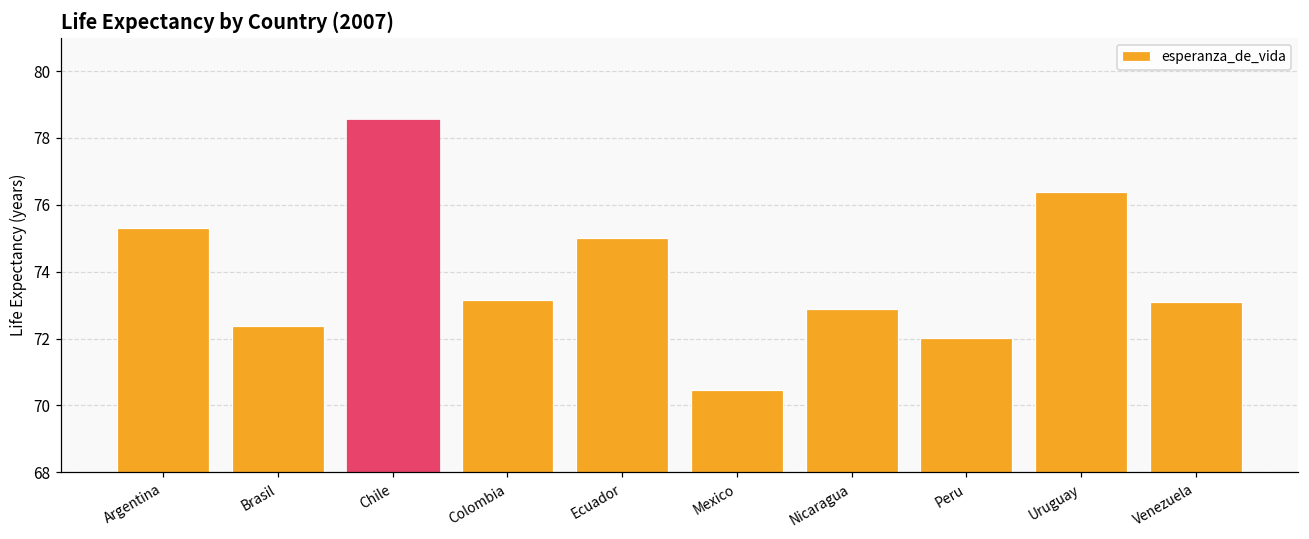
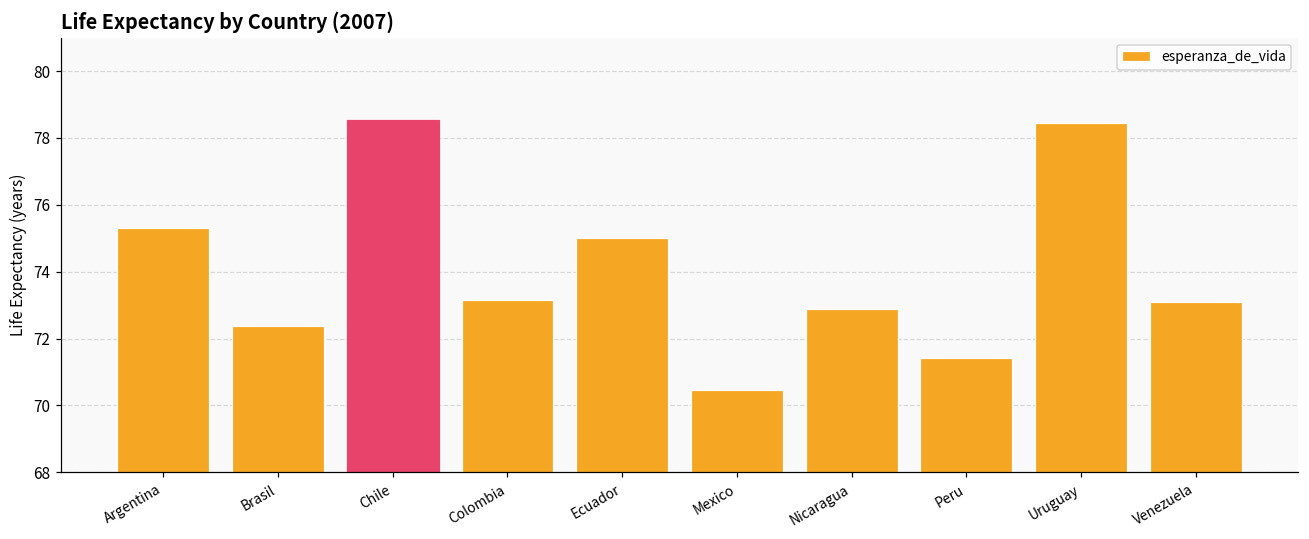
Peru: 72.0 -> 71.4
Uruguay: 76.4 -> 78.5
